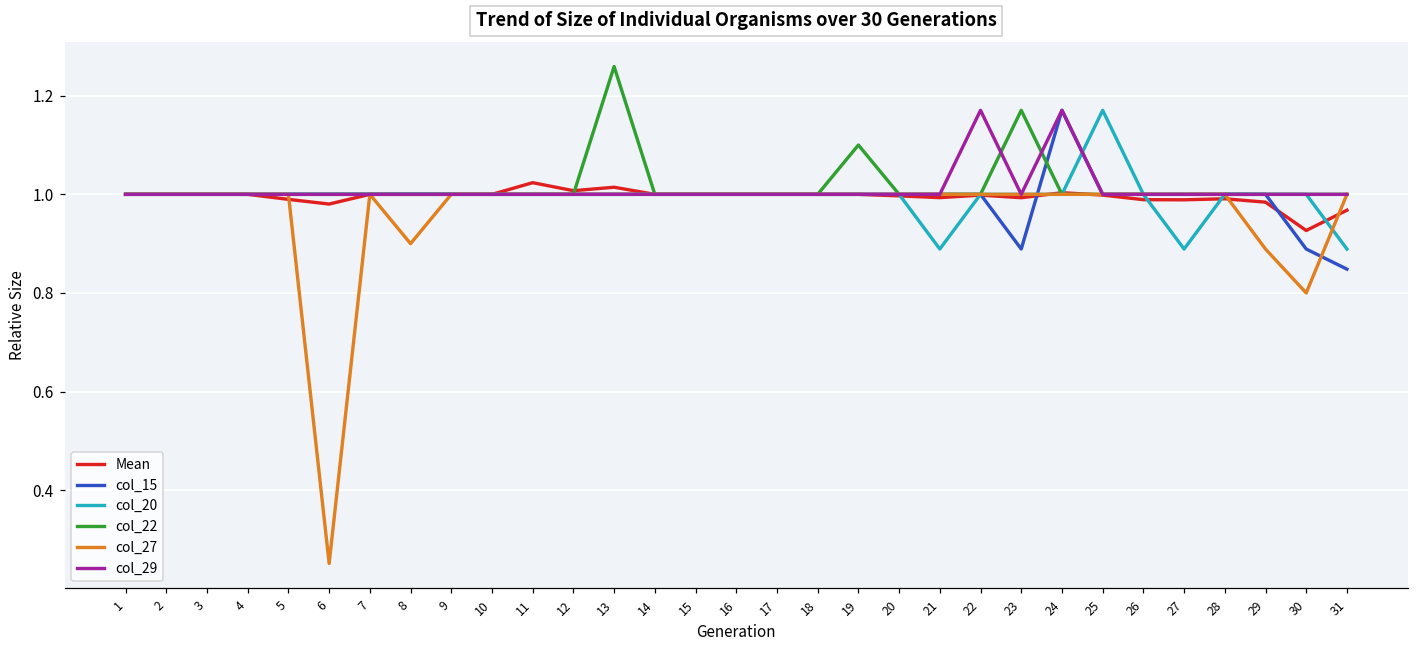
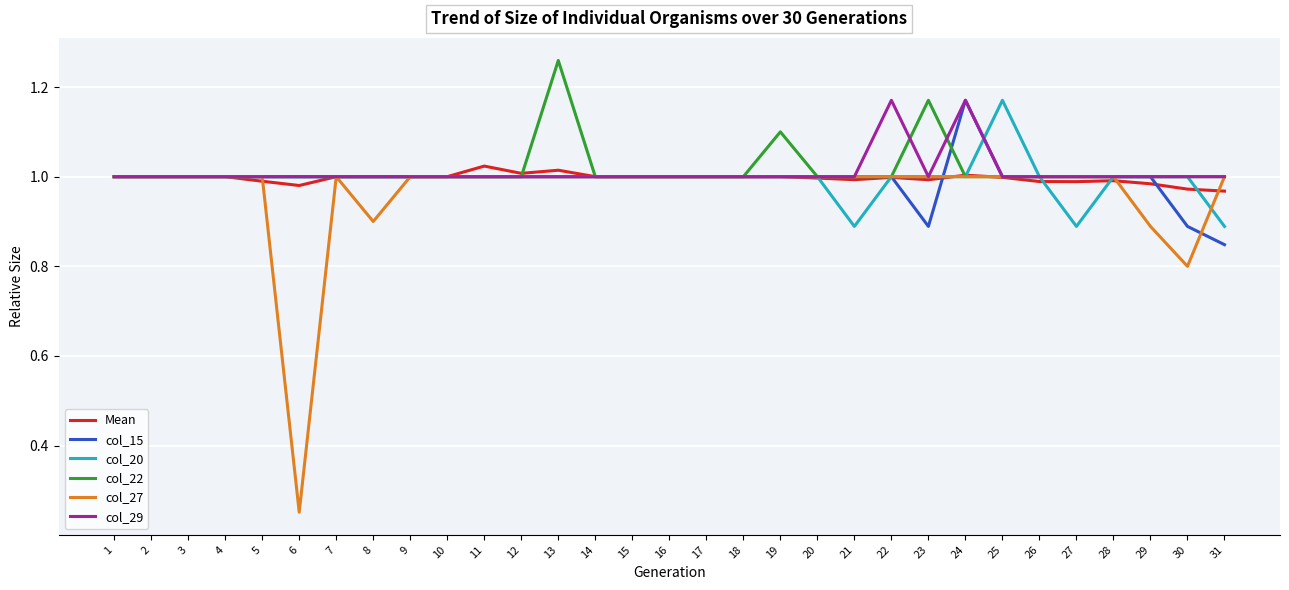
Mean, 30: 0.93 -> 0.97
